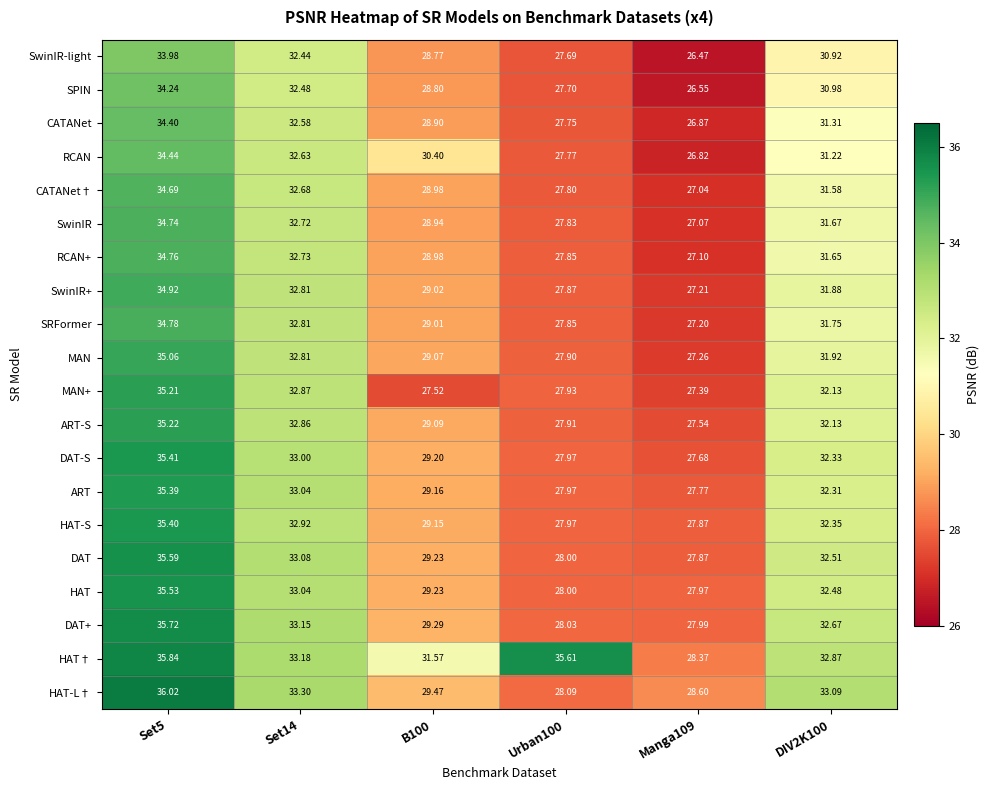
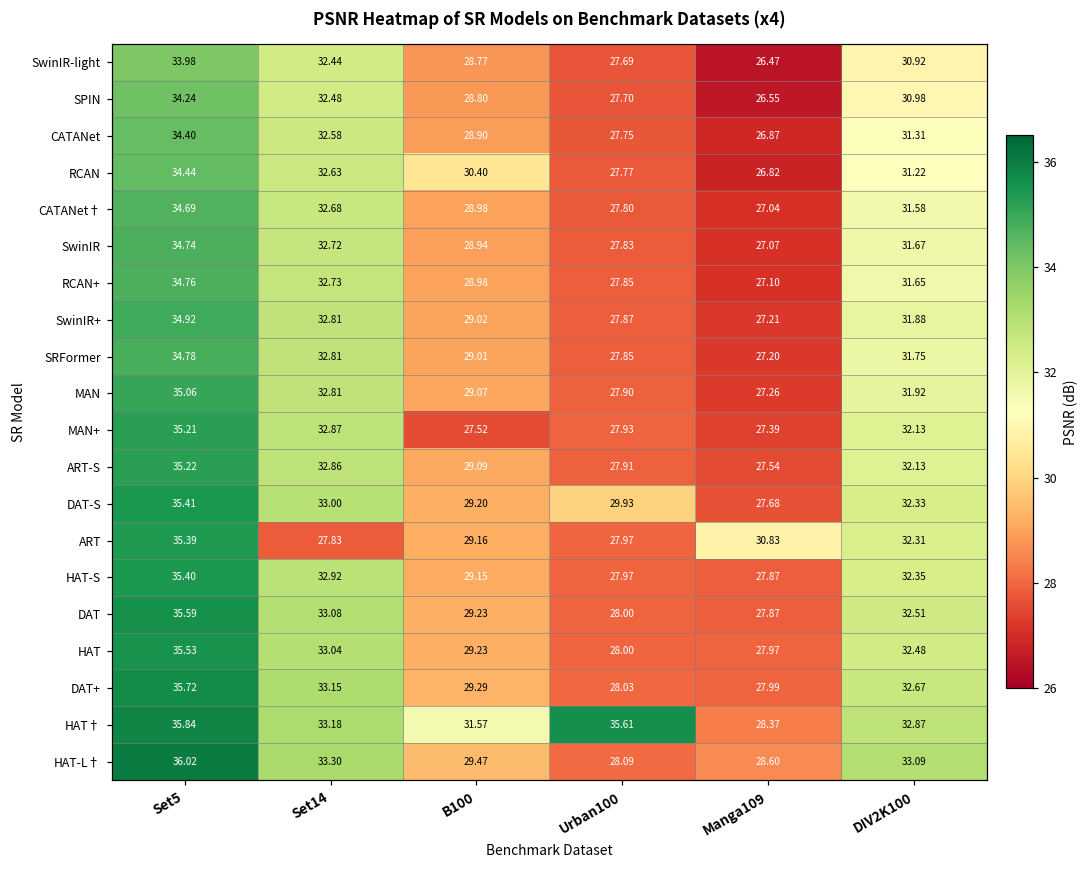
DAT-S, Urban100: 27.97 -> 29.93
ART, Set14: 33.04 -> 27.83
ART, Manga109: 27.77 -> 30.83
